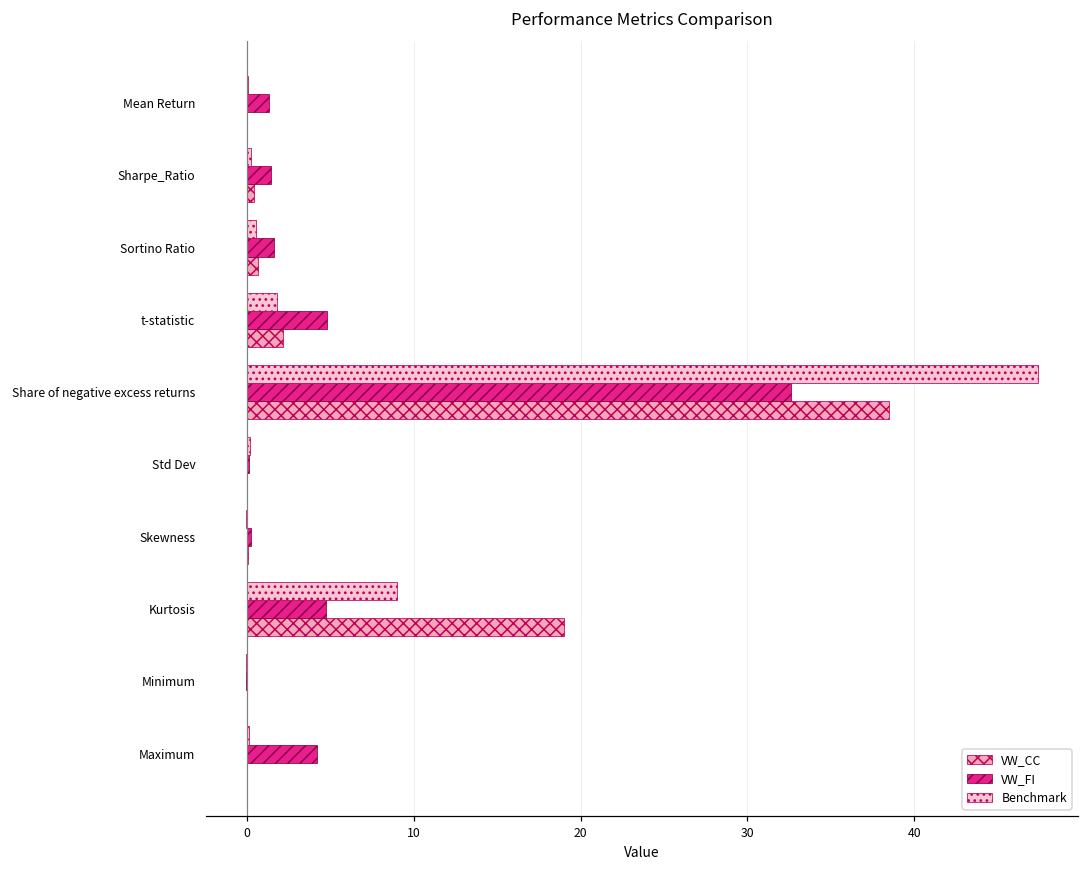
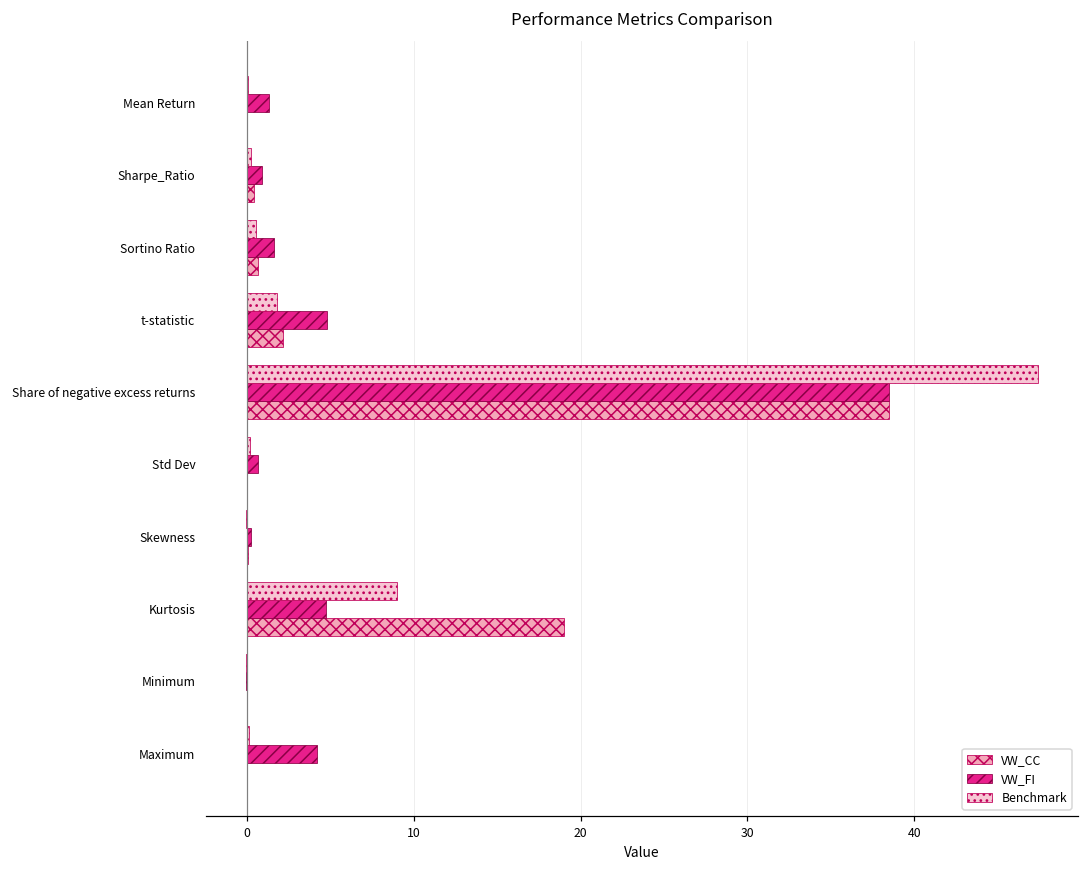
VW_FI, Sharpe_Ratio: 1.4 -> 0.9
VW_FI, Share of negative excess returns: 32.6 -> 38.5
VW_FI, Std Dev: 0.1 -> 0.7
